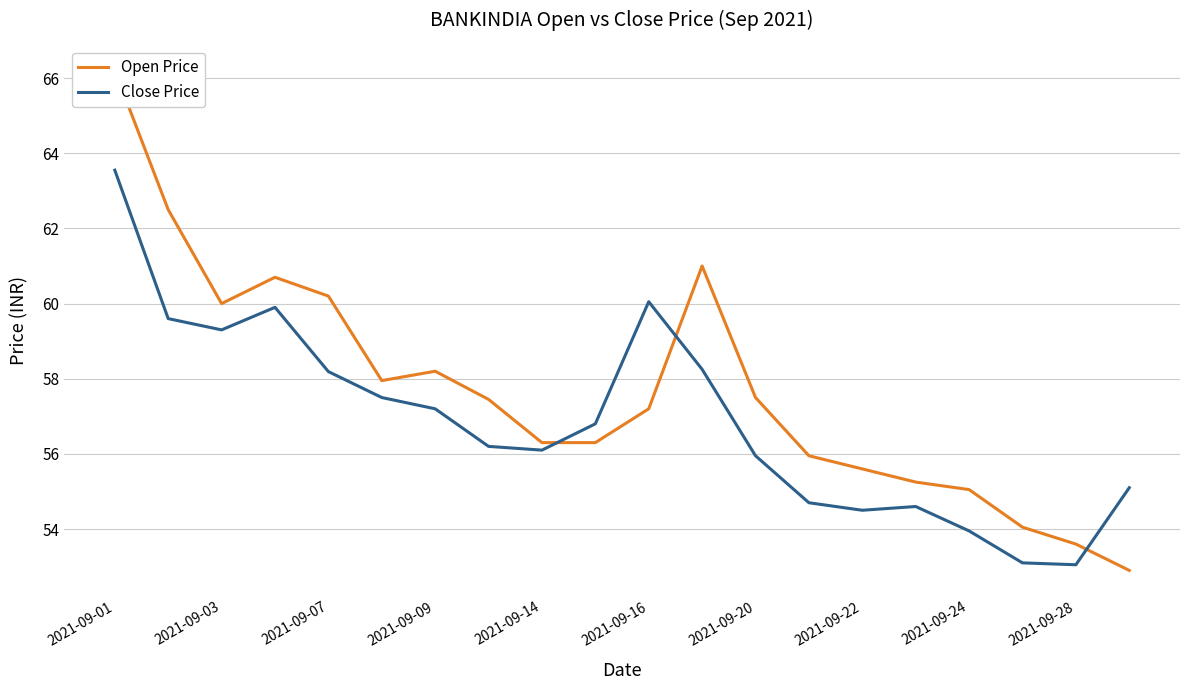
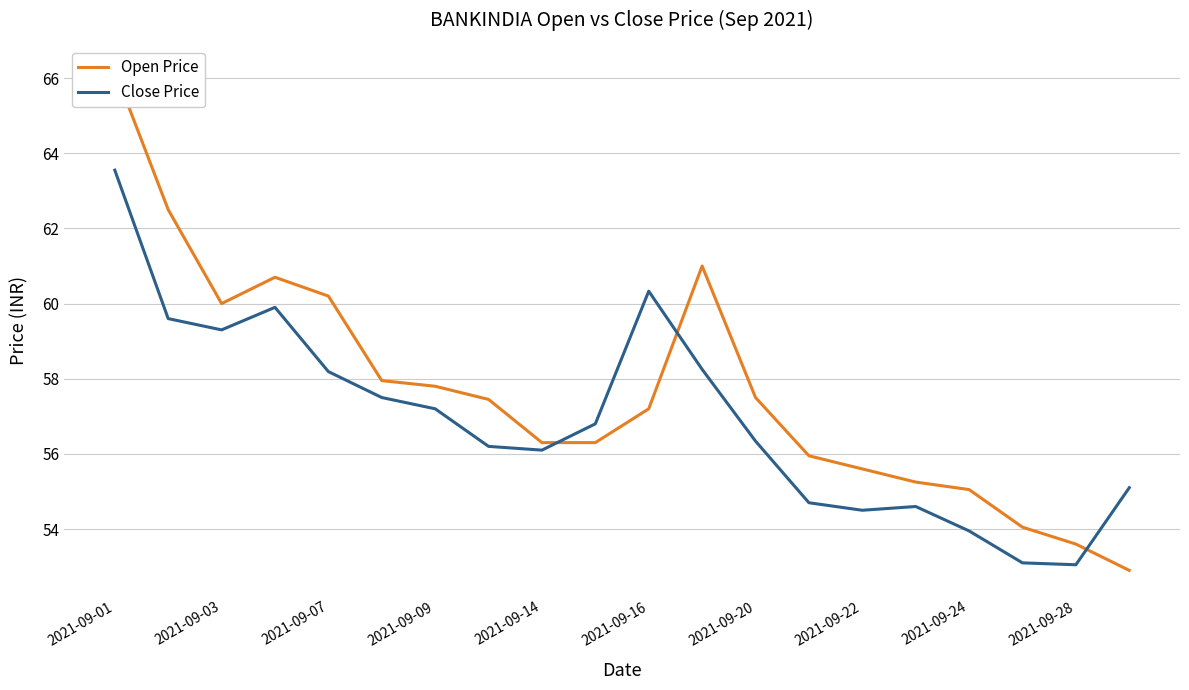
Open Price, 2021-09-09: 58.2 -> 57.8
Close Price, 2021-09-16: 60.1 -> 60.3
Close Price, 2021-09-20: 56.0 -> 56.3
